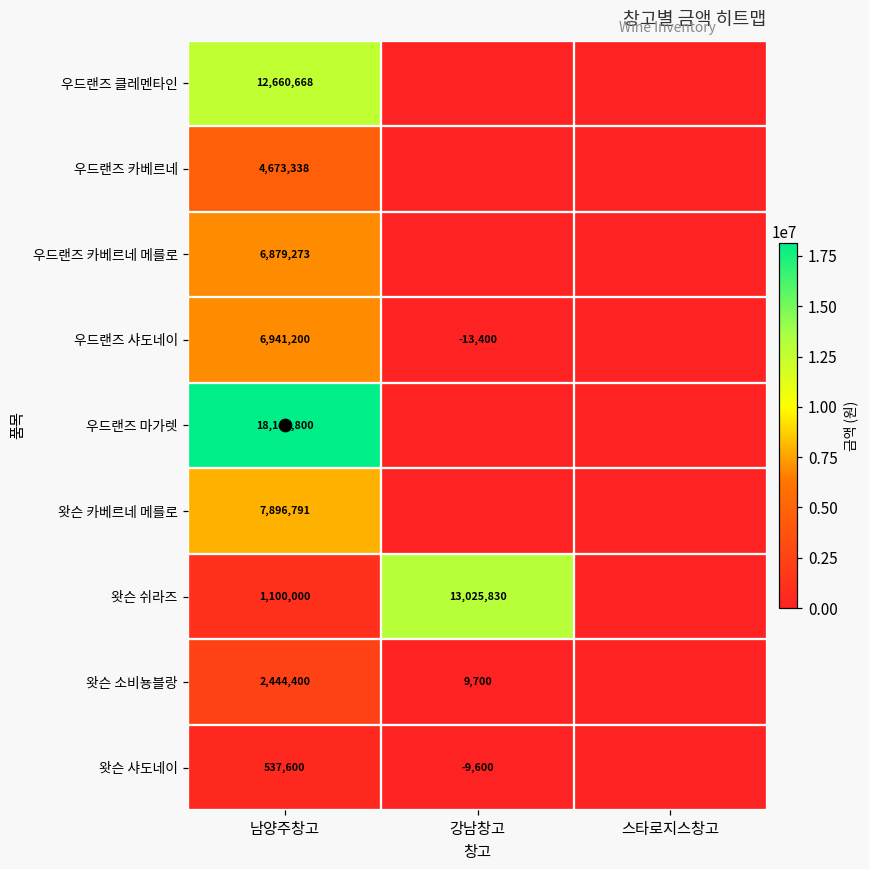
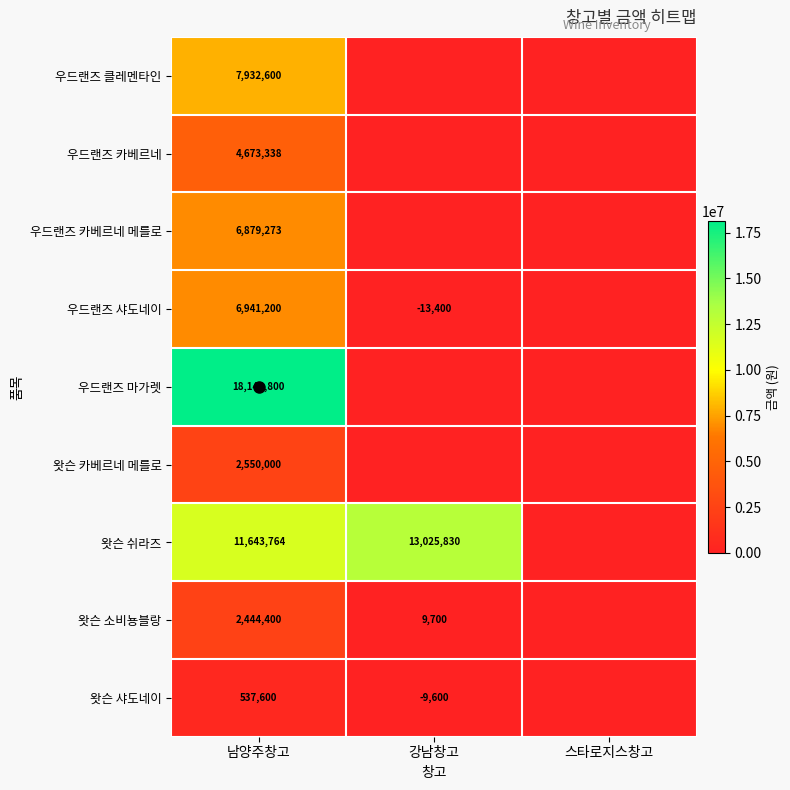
우드랜즈 클레멘타인, 남양주창고: 12,660,668 -> 7,932,600
왓슨 카베르네 메를로, 남양주창고: 7,896,791 -> 2,550,000
왓슨 쉬라즈, 남양주창고: 1,100,000 -> 11,643,764
